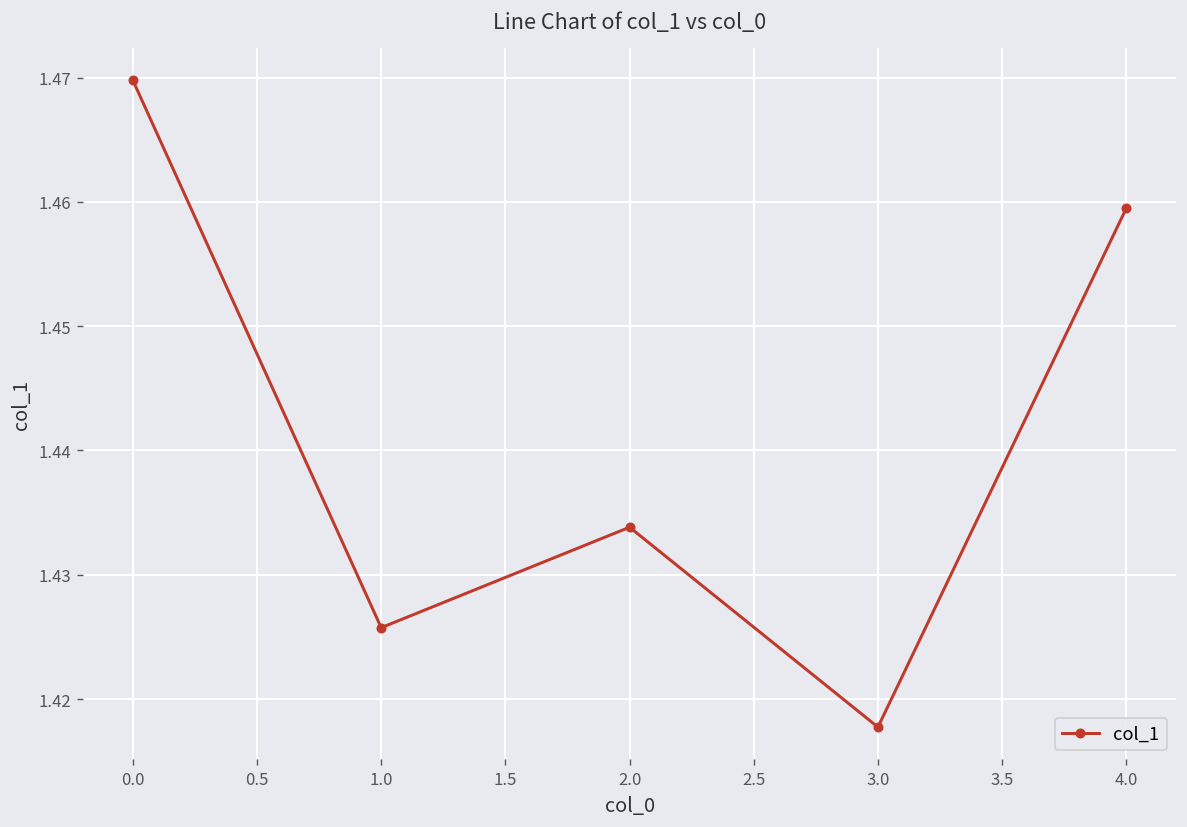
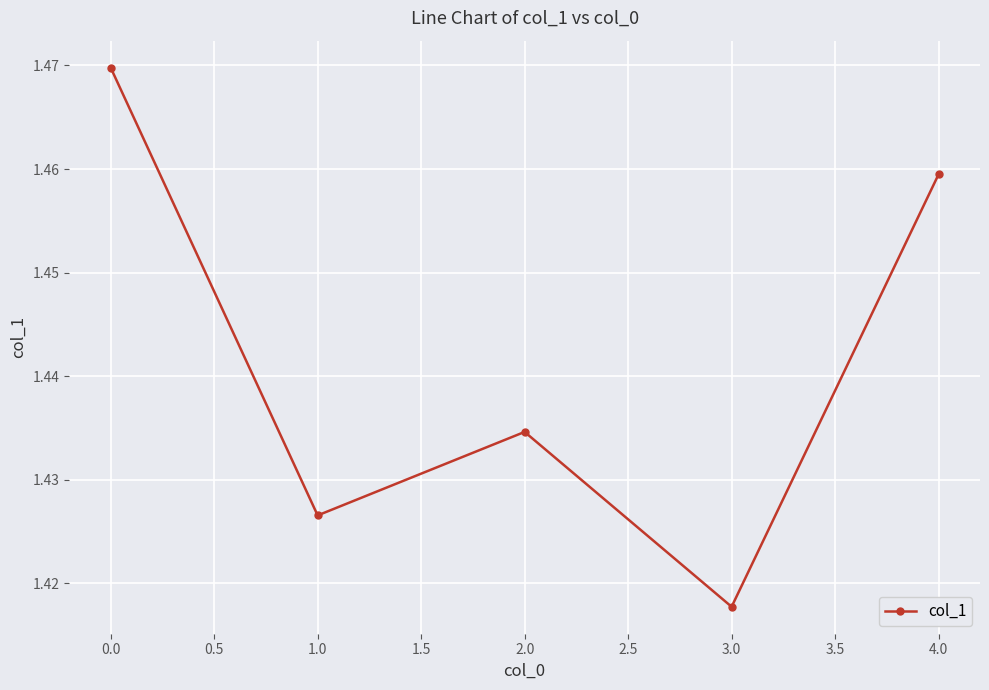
1.0: 1.4257 -> 1.4266
2.0: 1.4338 -> 1.4346
